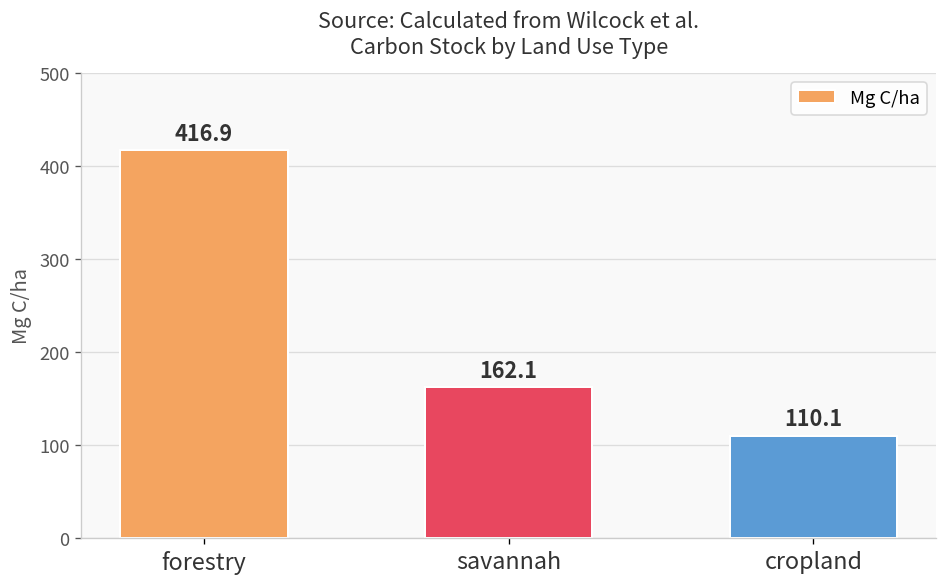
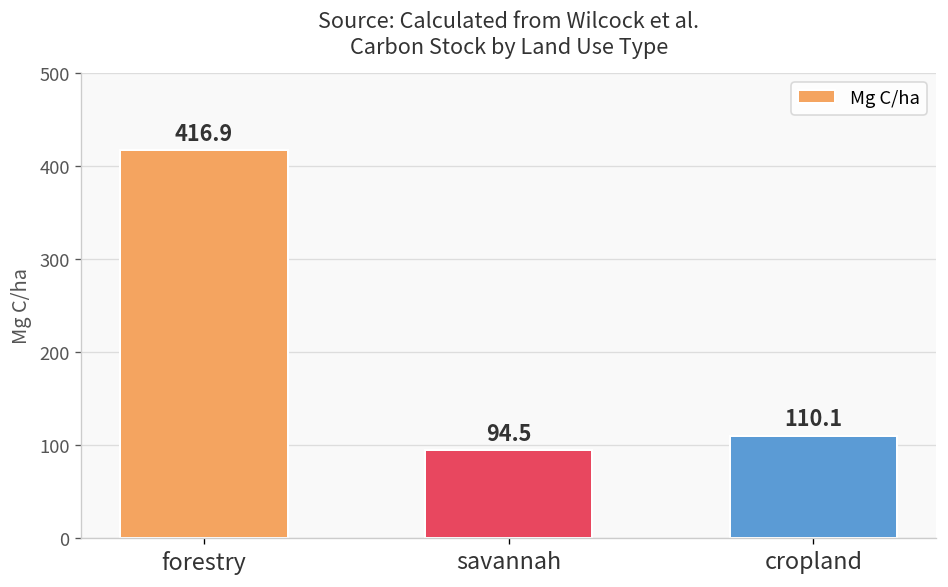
savannah: 162.1 -> 94.5
